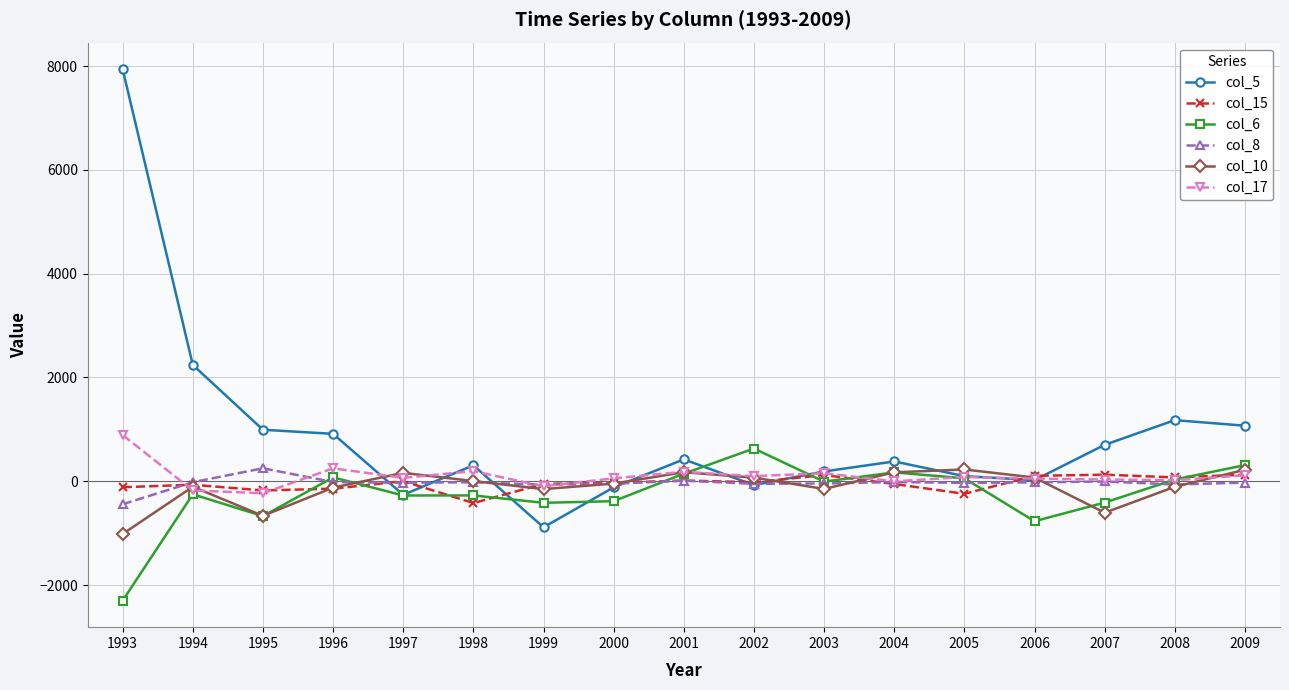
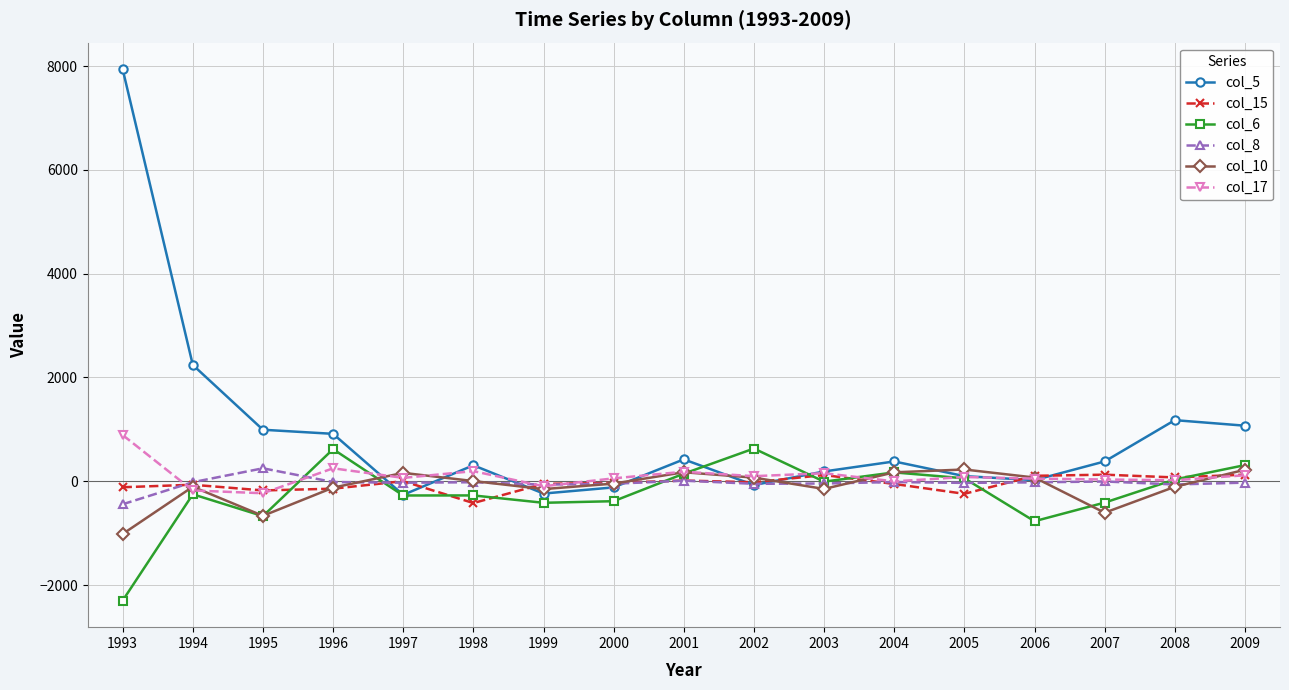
col_6, 1996: 100 -> 600
col_5, 1999: -900 -> -200
col_5, 2007: 700 -> 400
